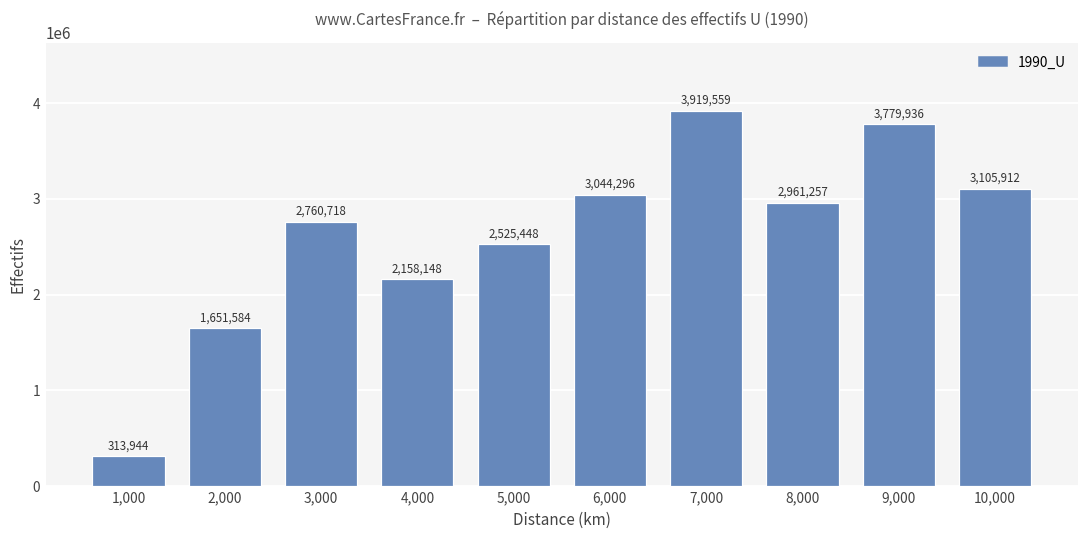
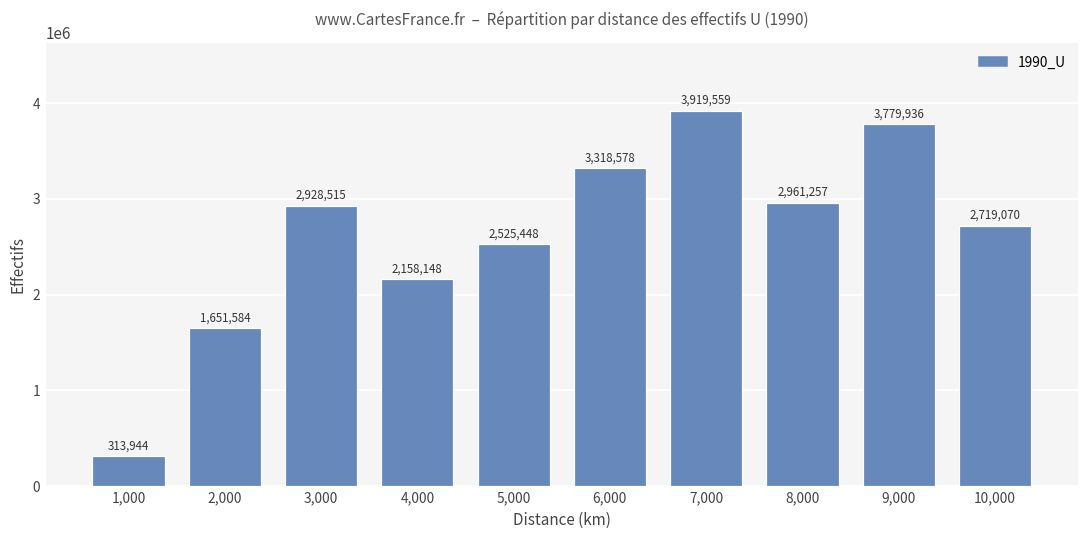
3,000: 2,760,718 -> 2,928,515
6,000: 3,044,296 -> 3,318,578
10,000: 3,105,912 -> 2,719,070
